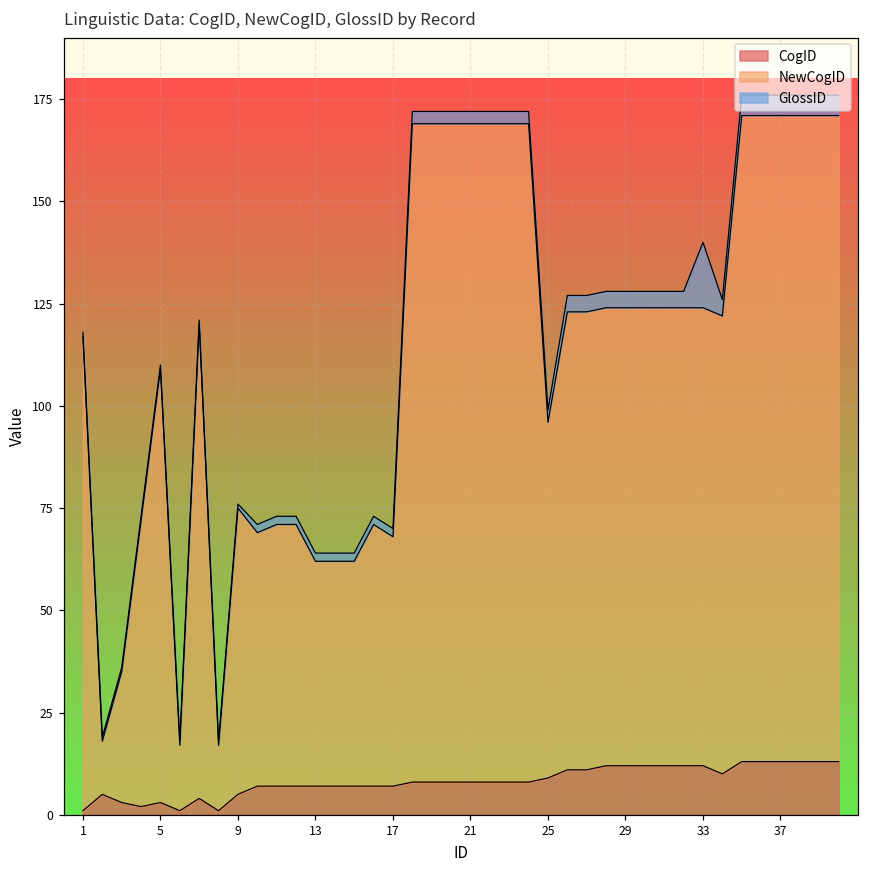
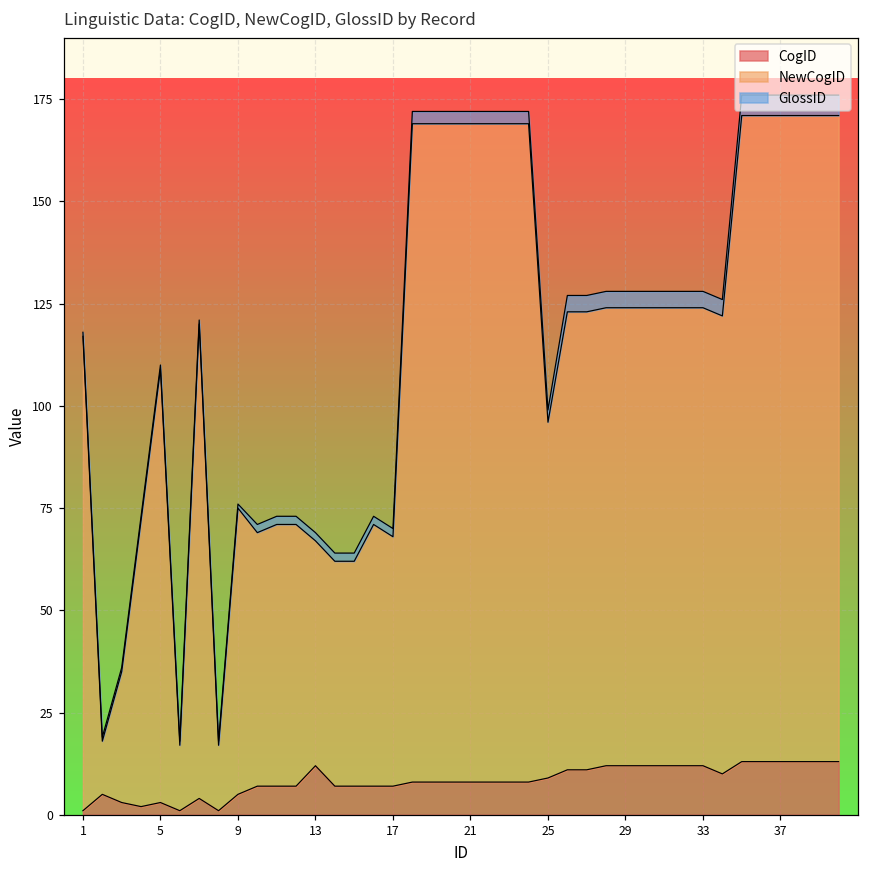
CogID, 13: 7 -> 12
GlossID, 33: 16 -> 4
